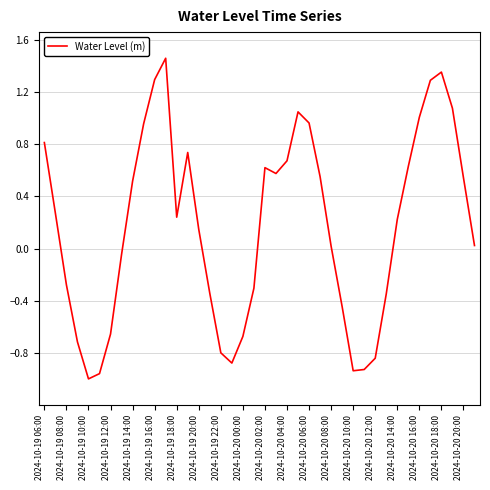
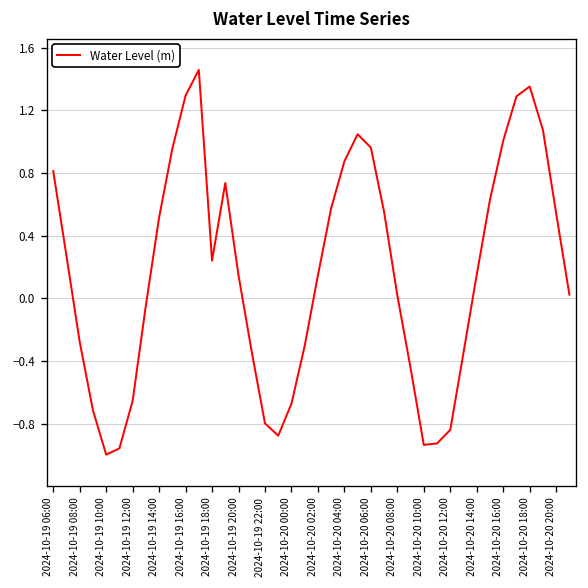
2024-10-20 02:00: 0.62 -> 0.15
2024-10-20 04:00: 0.67 -> 0.87
2024-10-20 14:00: 0.22 -> 0.15
